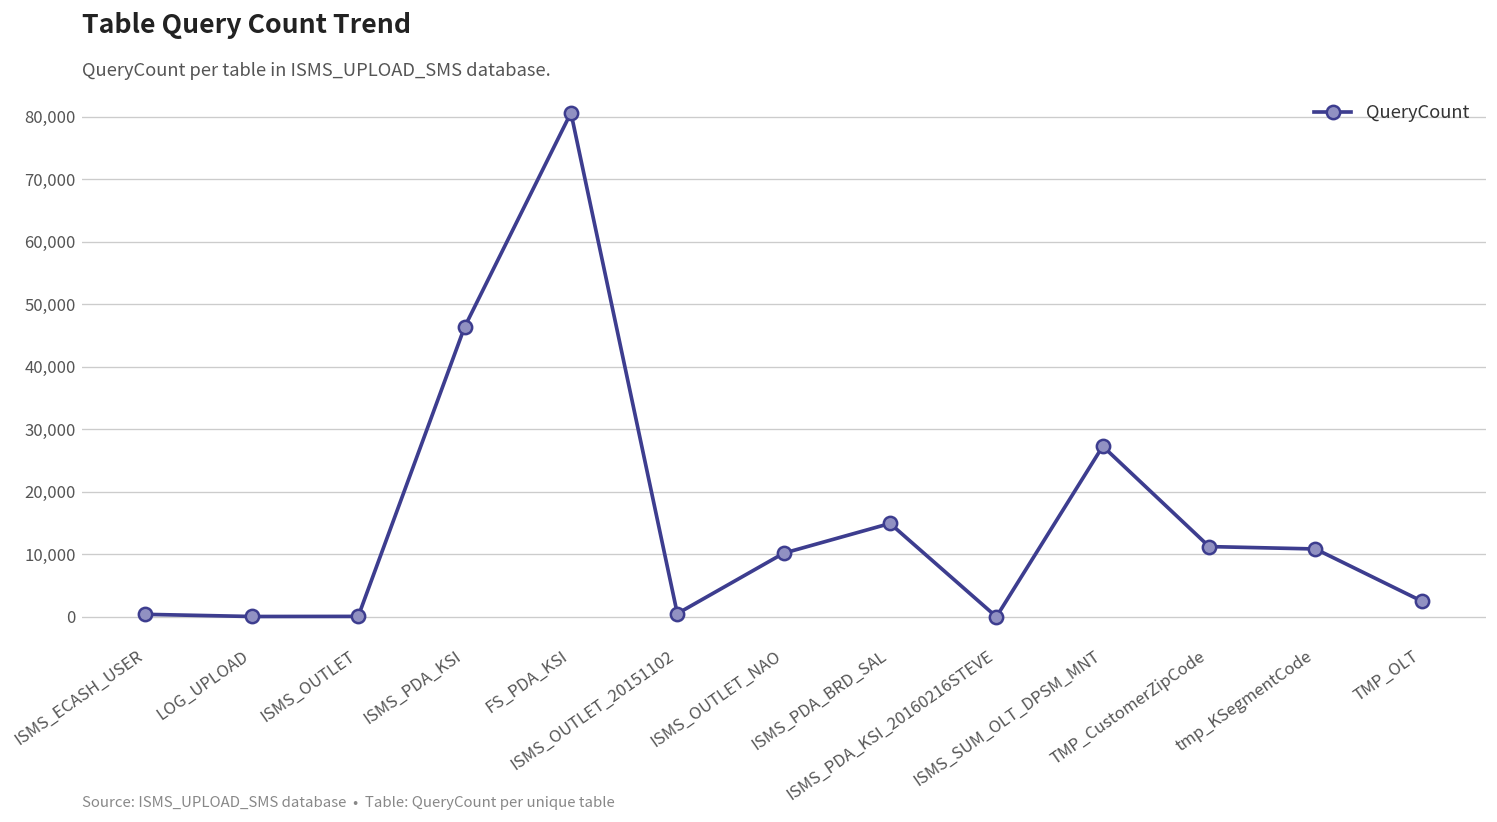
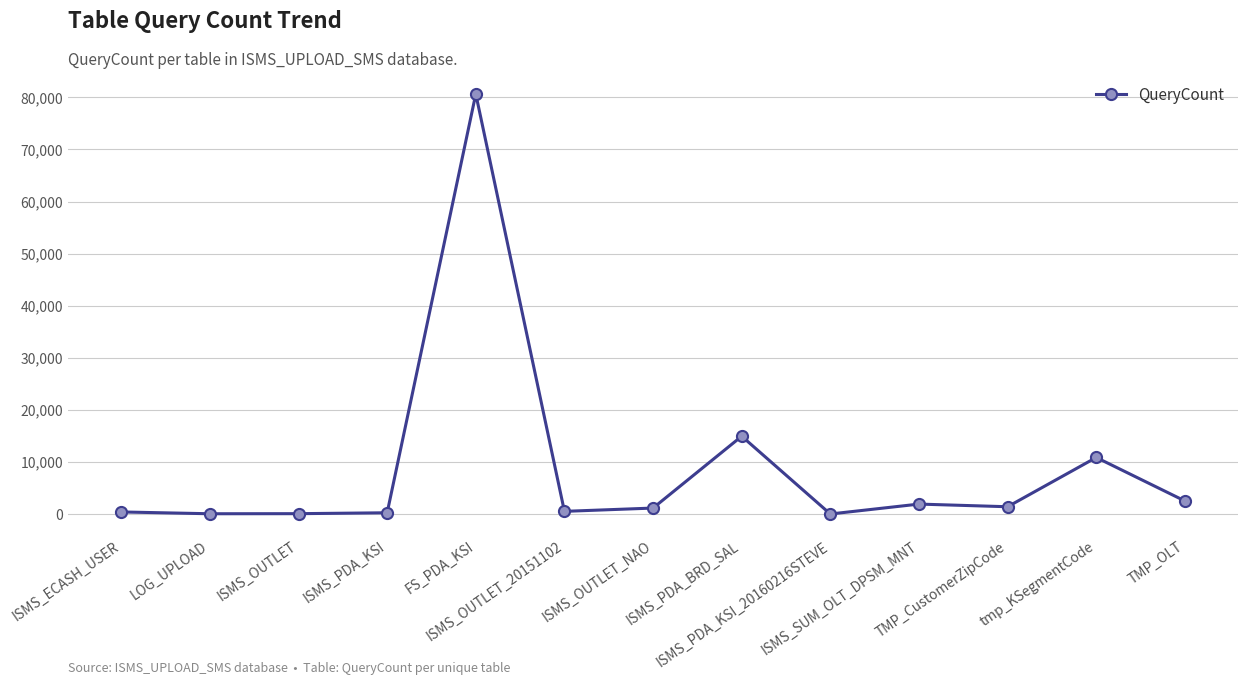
ISMS_PDA_KSI: 46,000 -> 0
ISMS_OUTLET_NAO: 10,000 -> 1,000
ISMS_SUM_OLT_DPSM_MNT: 27,000 -> 2,000
TMP_CustomerZipCode: 11,000 -> 1,000
